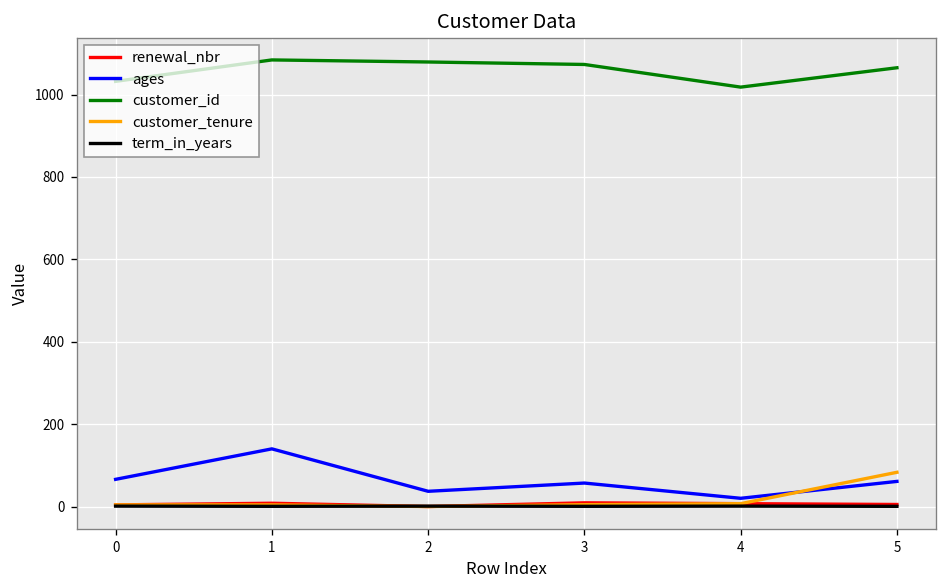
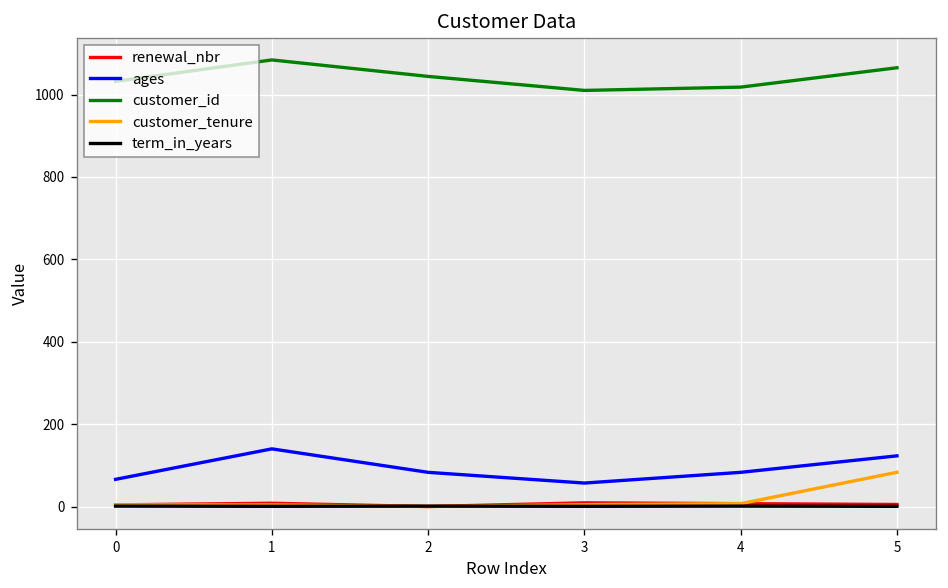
ages, 2: 40 -> 80
customer_id, 2: 1080 -> 1040
customer_id, 3: 1070 -> 1010
ages, 4: 20 -> 80
ages, 5: 60 -> 120
